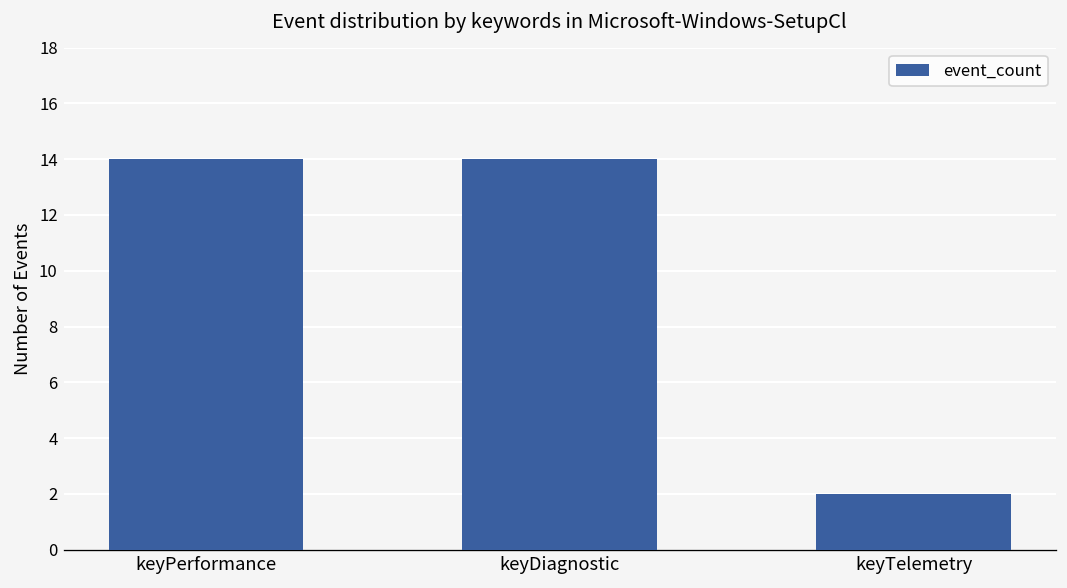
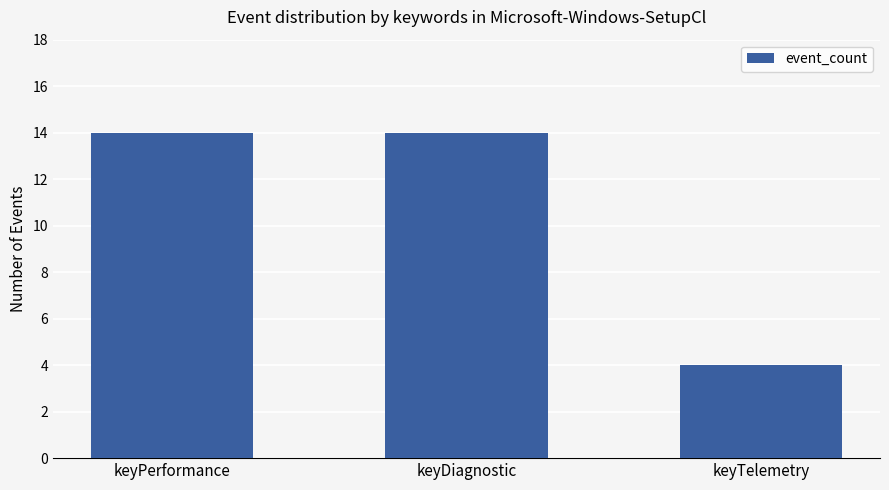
keyTelemetry: 2 -> 4
